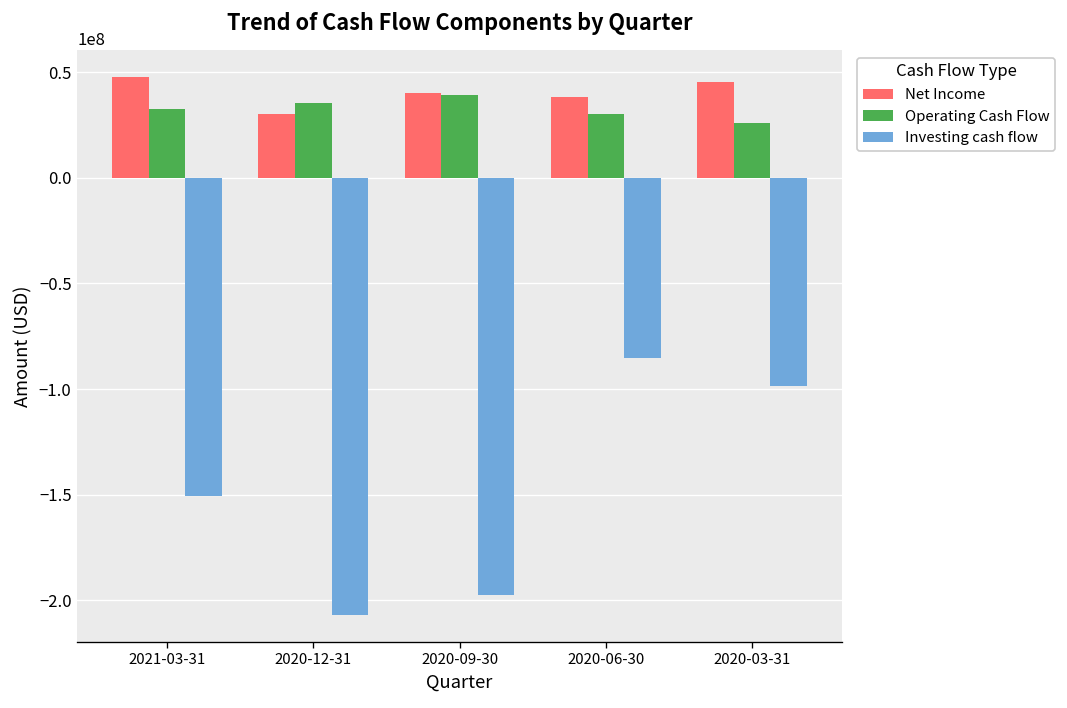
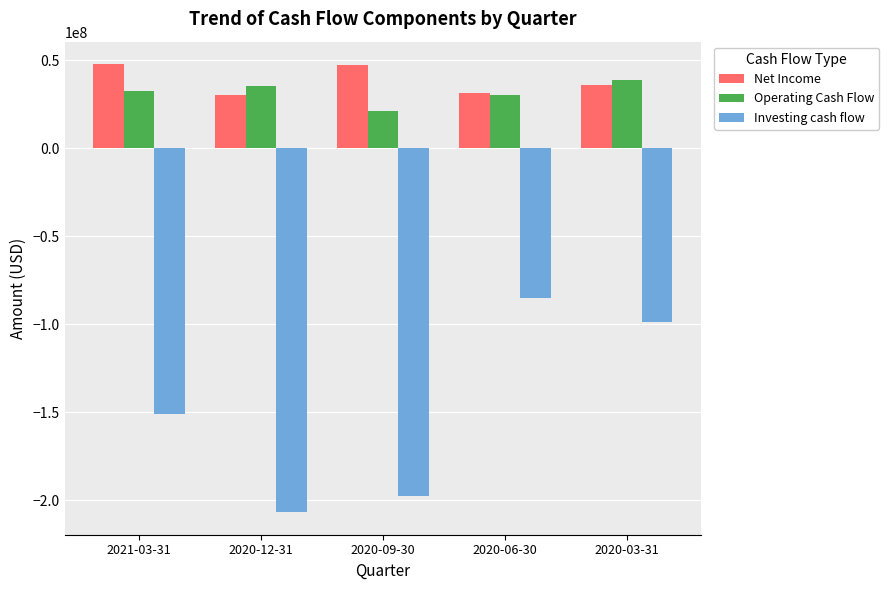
Net Income, 2020-09-30: 40000000 -> 47000000
Operating Cash Flow, 2020-09-30: 39000000 -> 21000000
Net Income, 2020-06-30: 38000000 -> 31000000
Net Income, 2020-03-31: 45000000 -> 36000000
Operating Cash Flow, 2020-03-31: 26000000 -> 39000000
